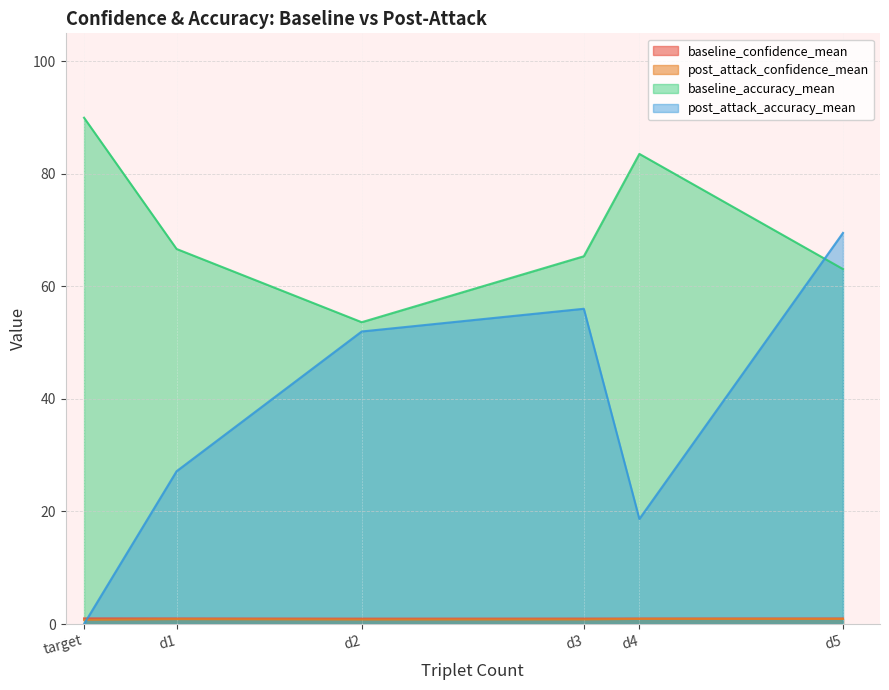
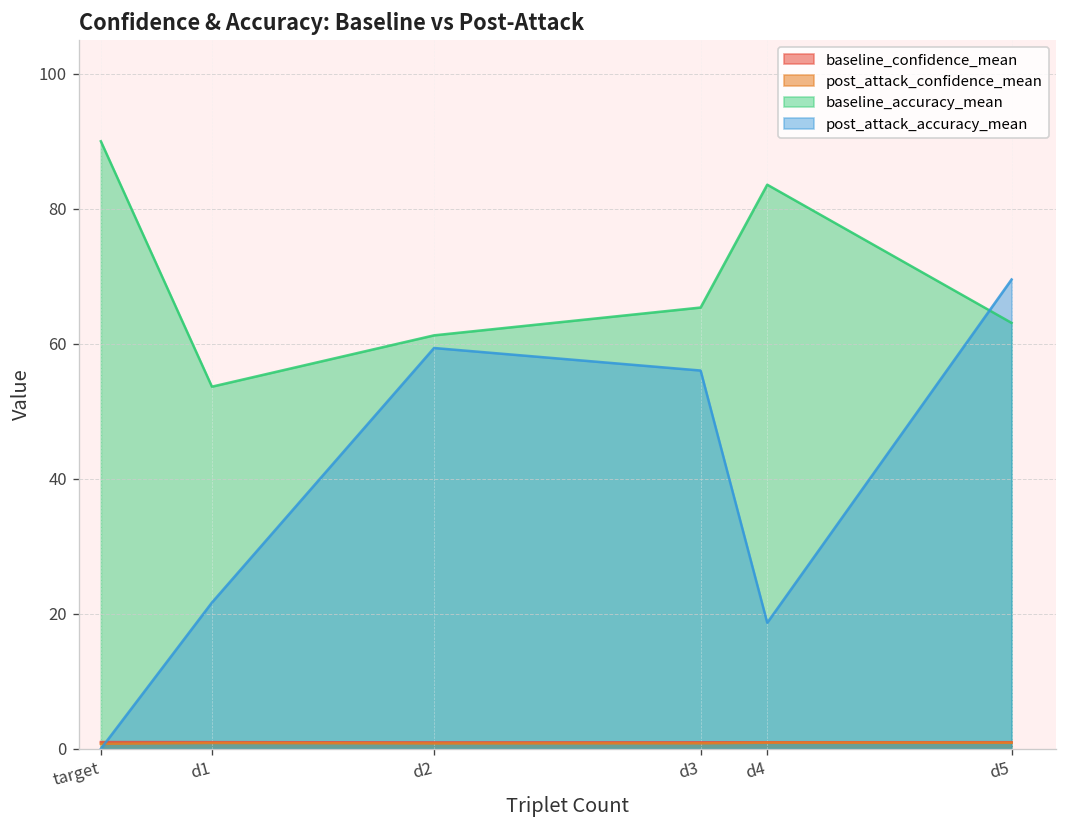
baseline_accuracy_mean, d1: 67 -> 54
post_attack_accuracy_mean, d1: 27 -> 22
baseline_accuracy_mean, d2: 54 -> 61
post_attack_accuracy_mean, d2: 52 -> 59
